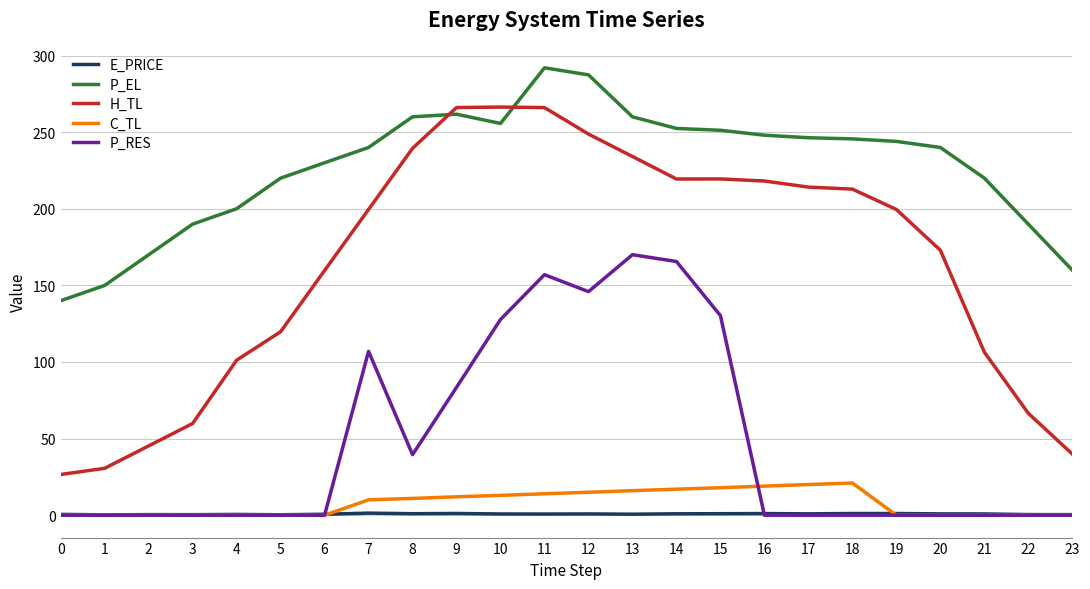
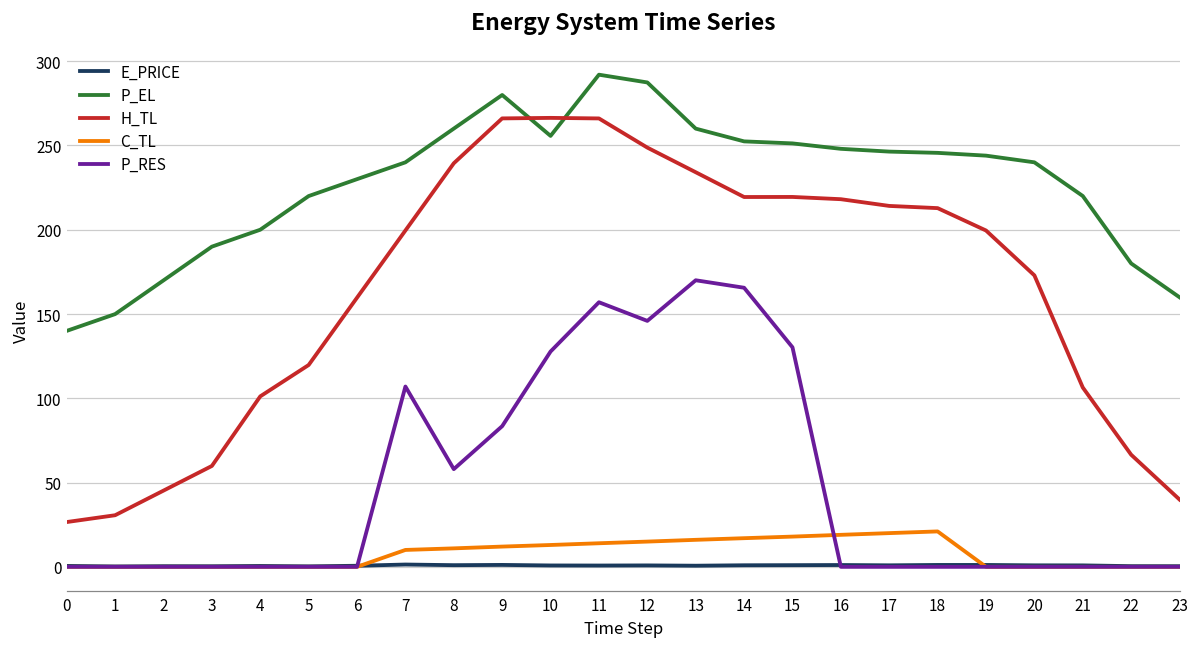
P_RES, 8: 40 -> 58
P_EL, 9: 262 -> 280
P_EL, 22: 190 -> 180
